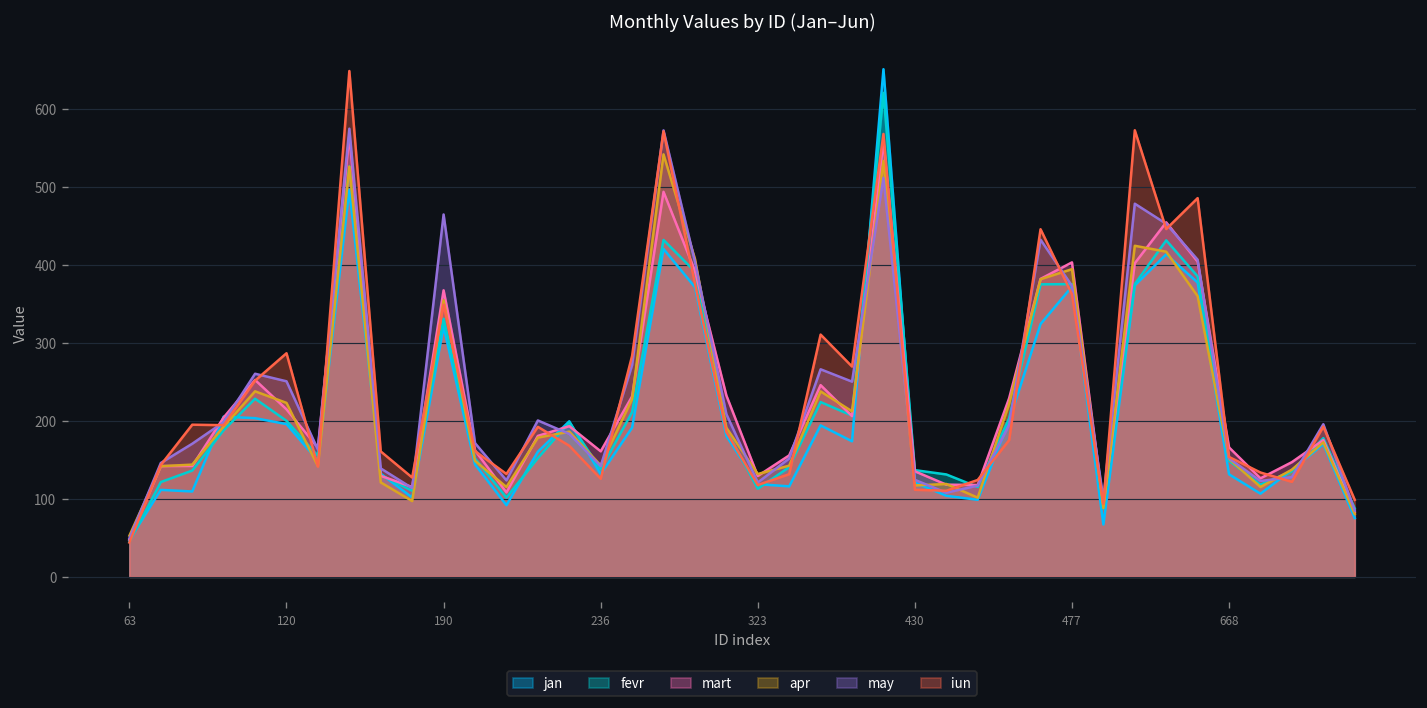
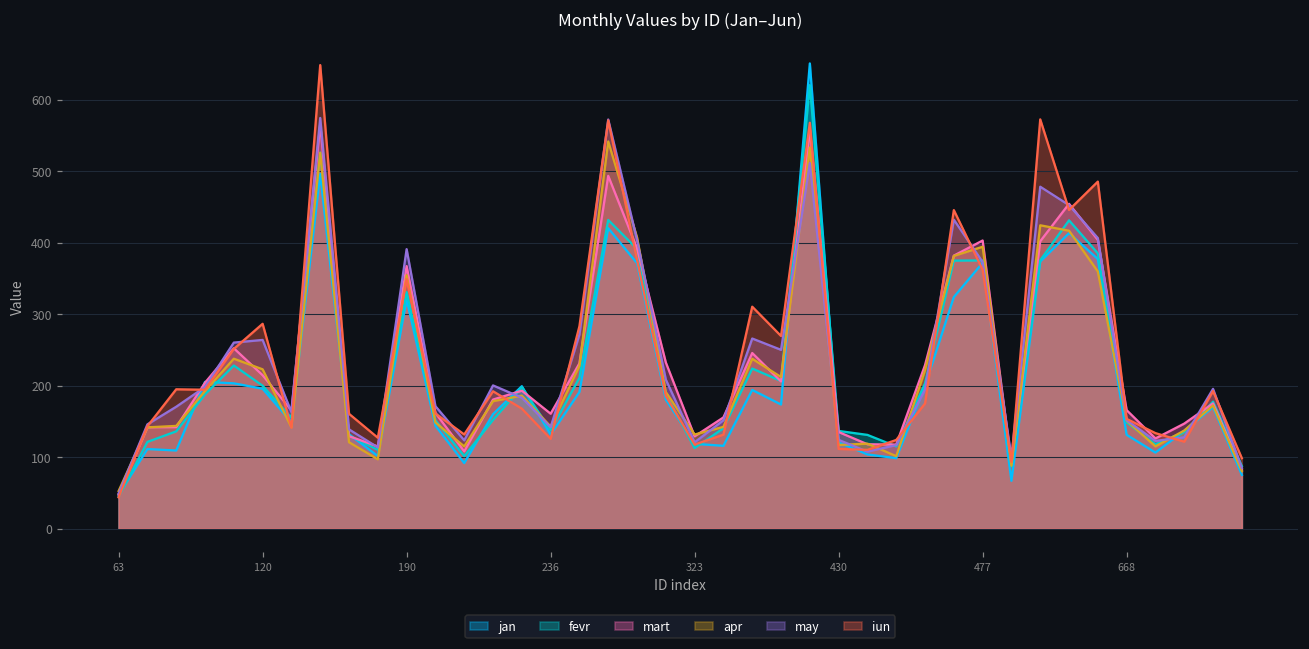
may, 120: 250 -> 260
may, 190: 460 -> 390
